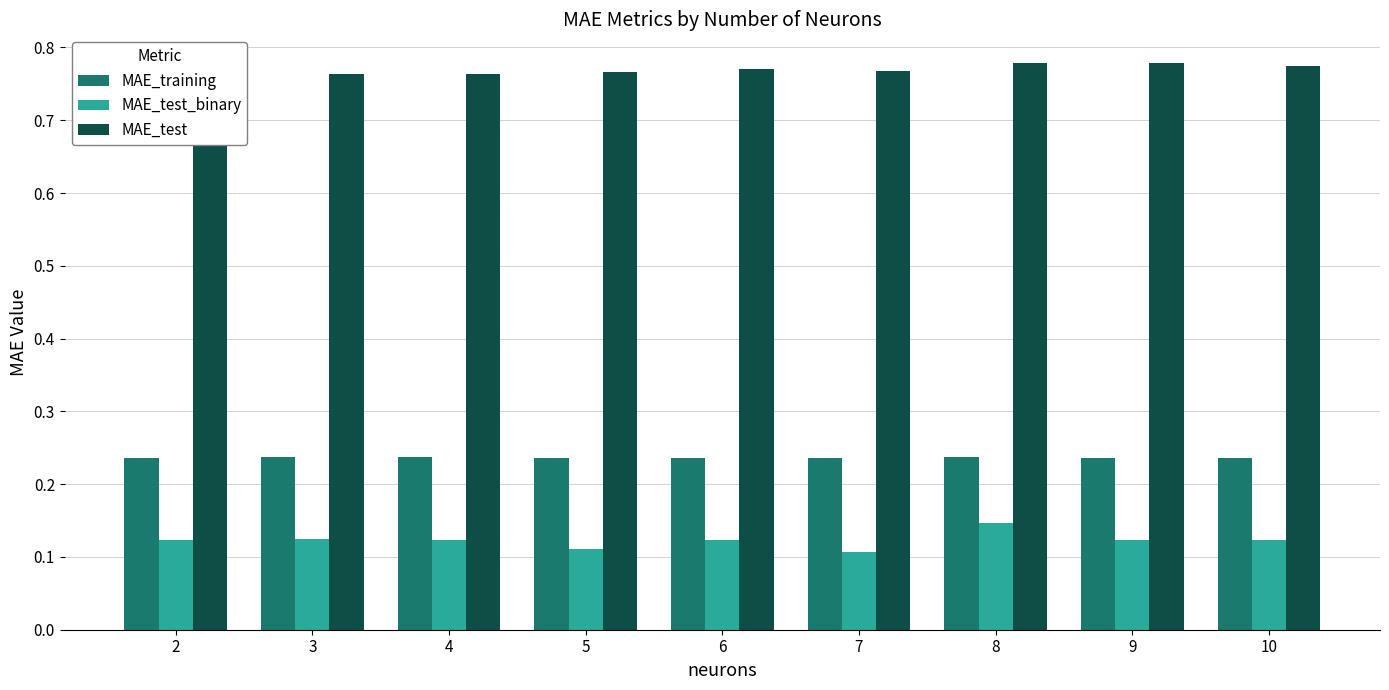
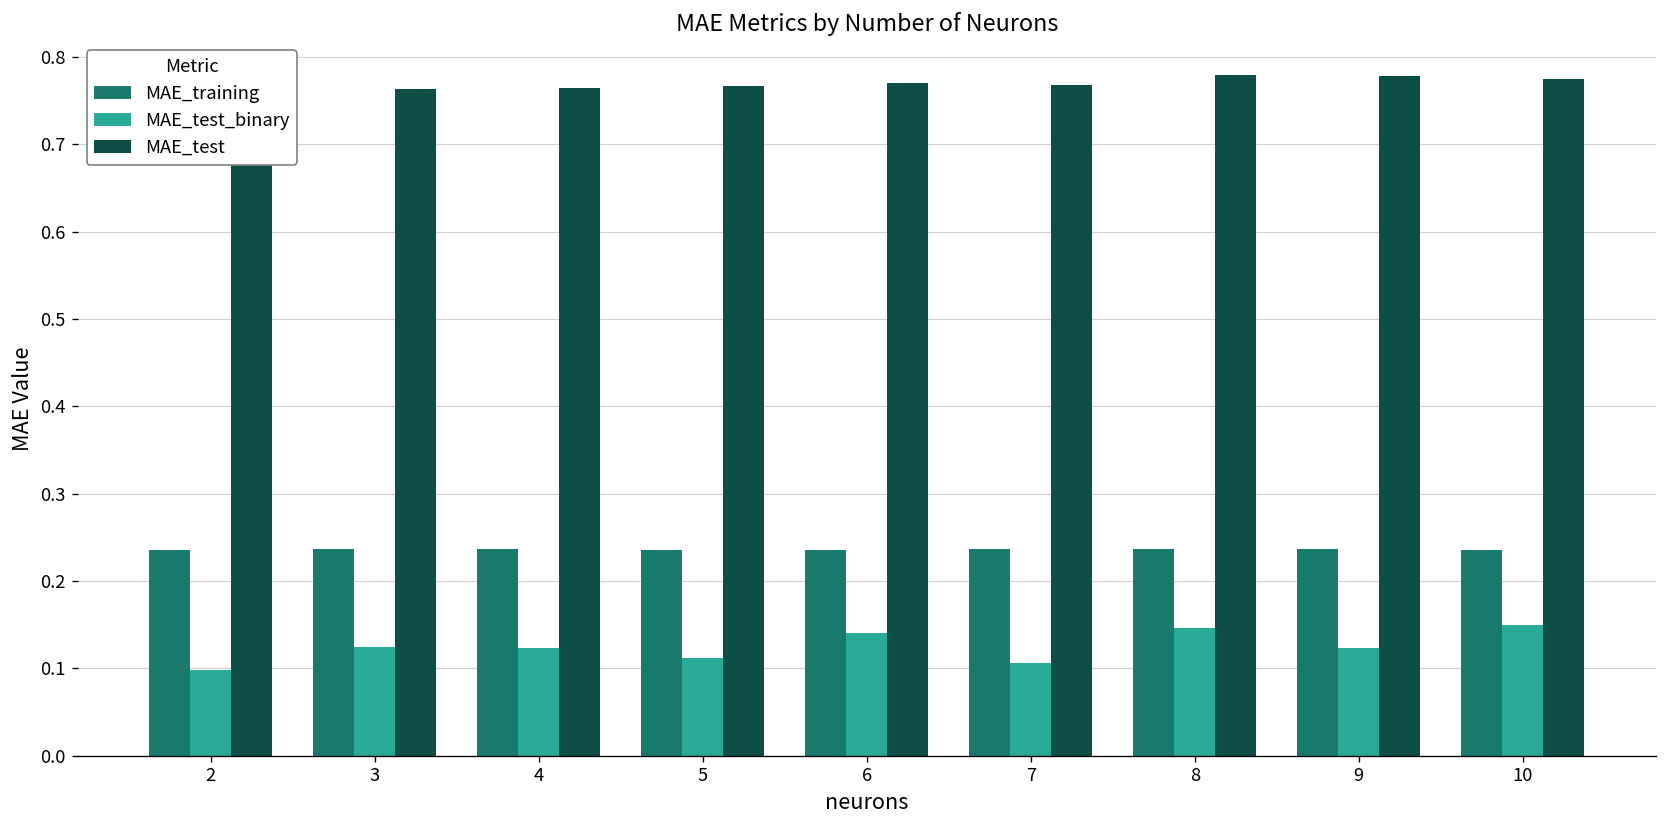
MAE_test_binary, 2: 0.12 -> 0.10
MAE_test_binary, 6: 0.12 -> 0.14
MAE_test_binary, 10: 0.12 -> 0.15
